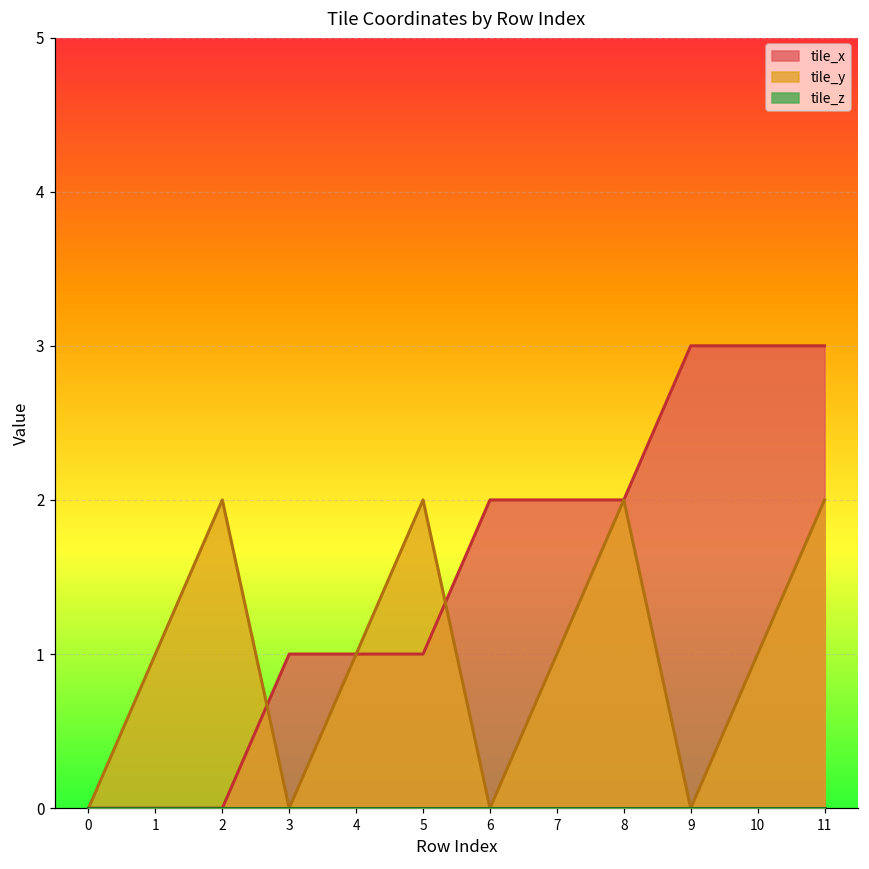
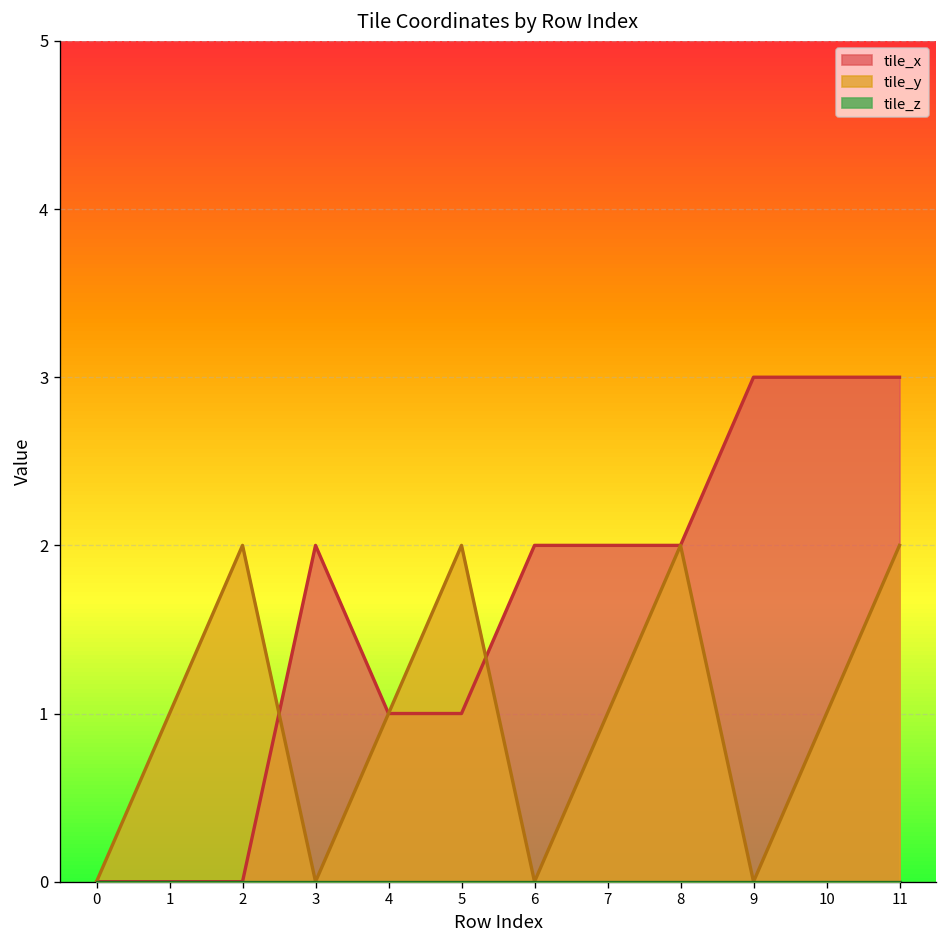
tile_x, 3: 1.00 -> 2.00
